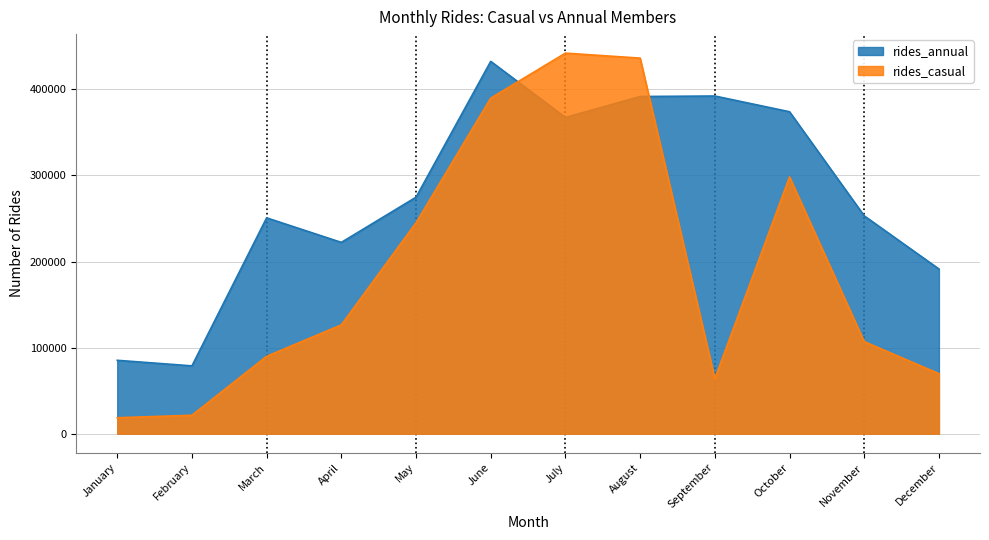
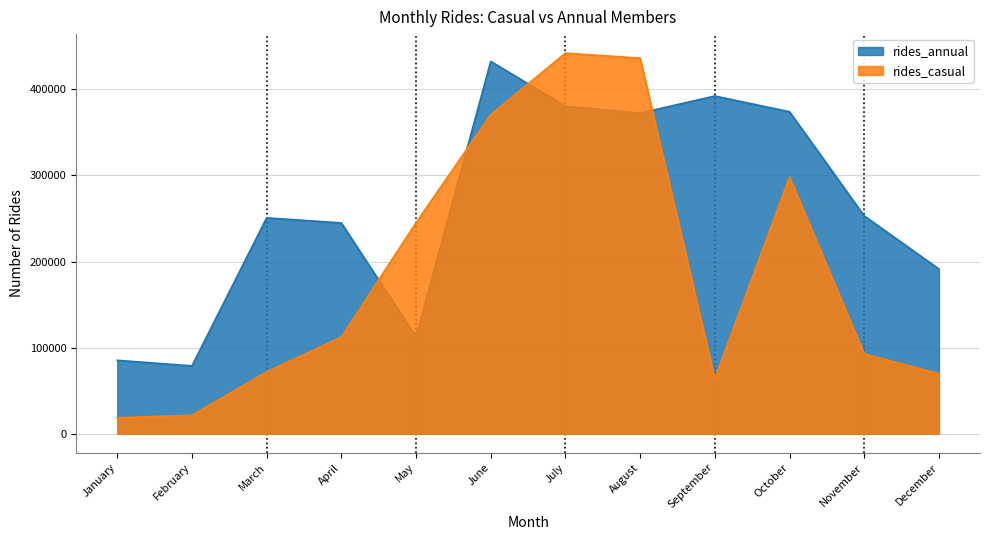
rides_casual, March: 90000 -> 70000
rides_annual, April: 220000 -> 240000
rides_casual, April: 130000 -> 110000
rides_annual, May: 270000 -> 110000
rides_casual, June: 390000 -> 370000
rides_annual, July: 370000 -> 380000
rides_annual, August: 390000 -> 370000
rides_casual, November: 110000 -> 90000
